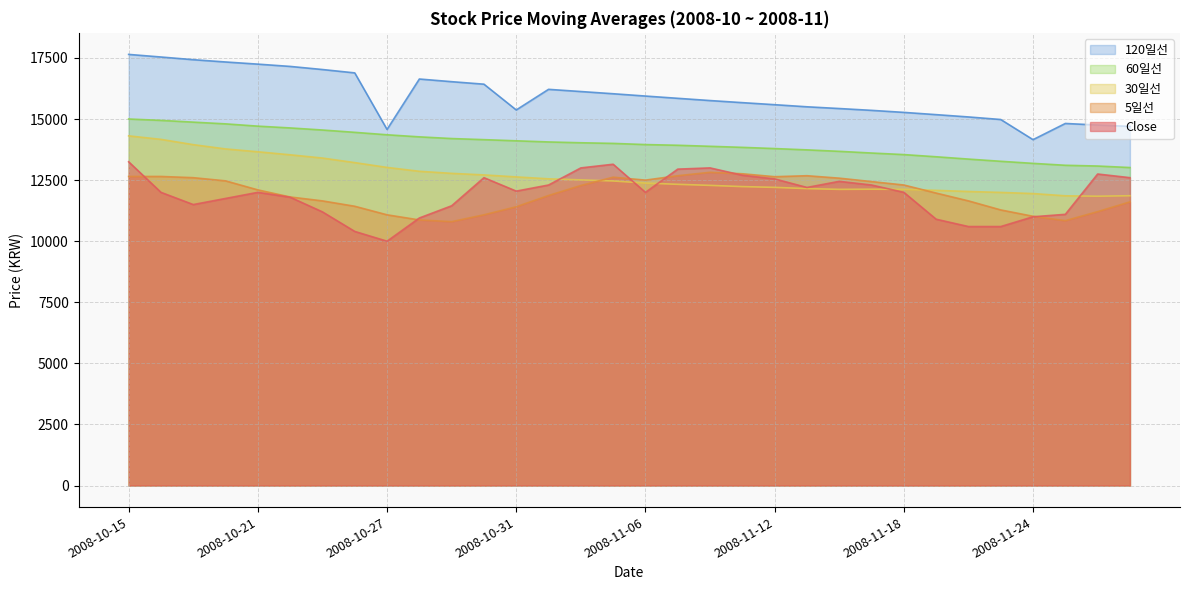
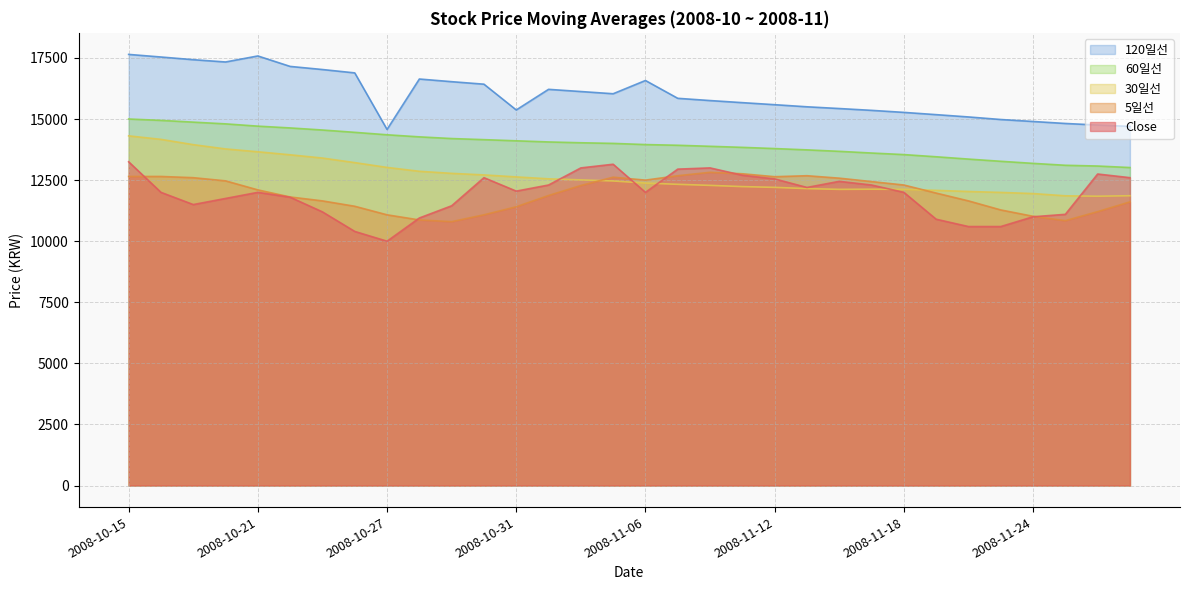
120일선, 2008-10-21: 17200 -> 17600
120일선, 2008-11-06: 15900 -> 16600
120일선, 2008-11-24: 14200 -> 14900
